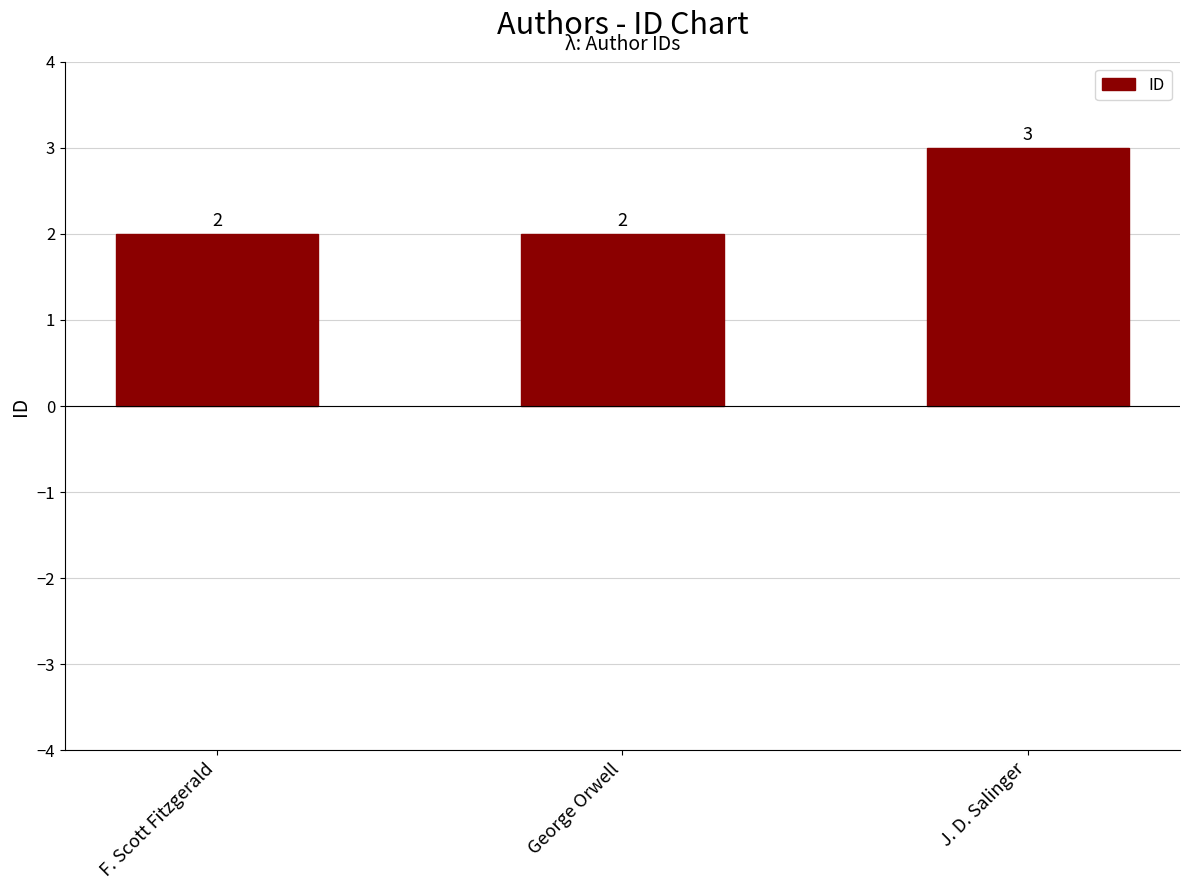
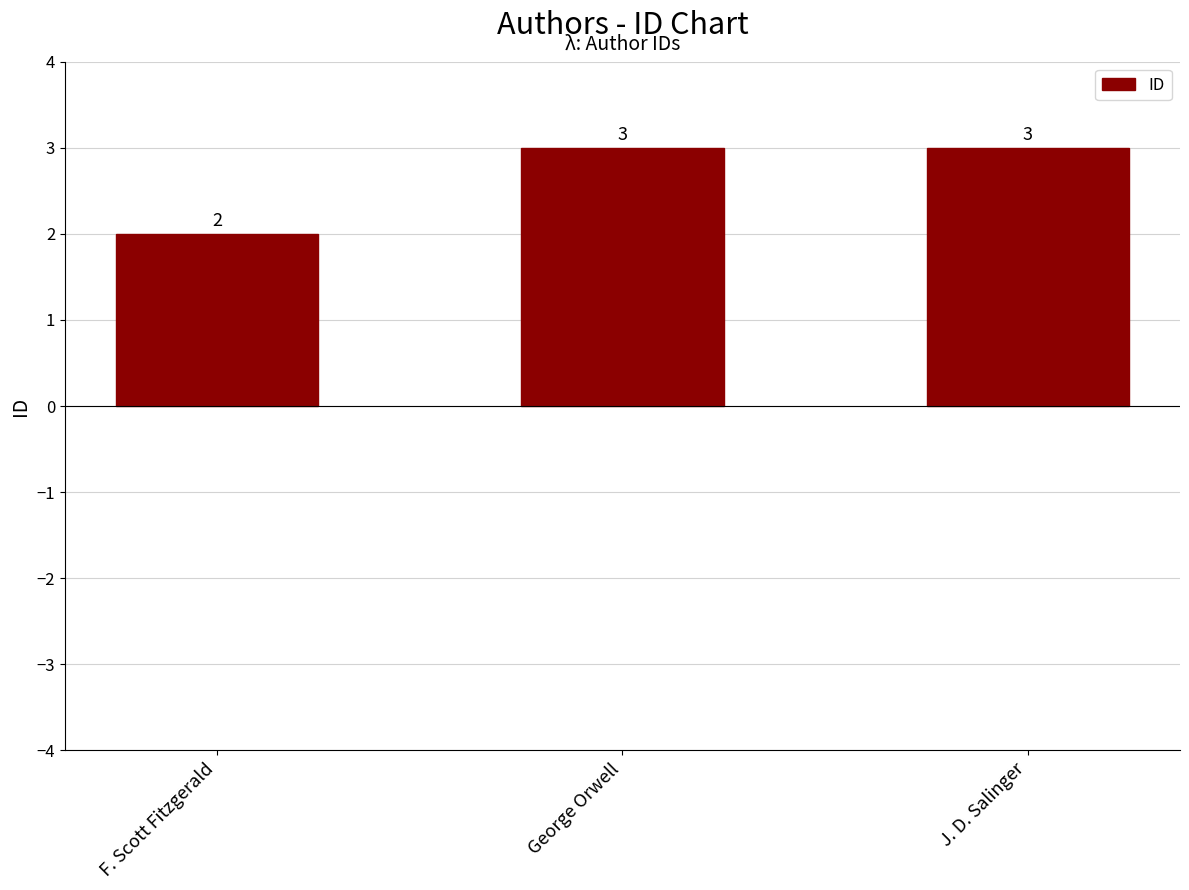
George Orwell: 2 -> 3
